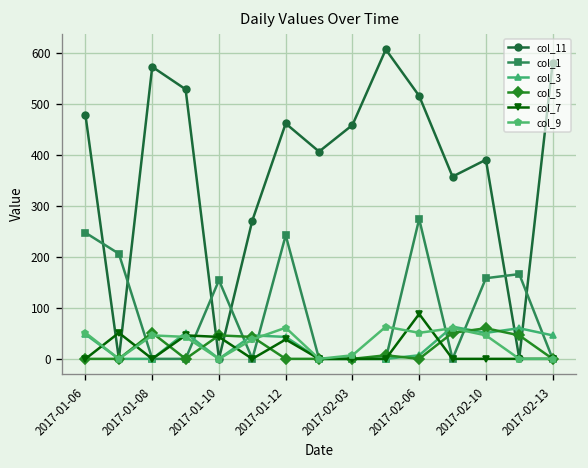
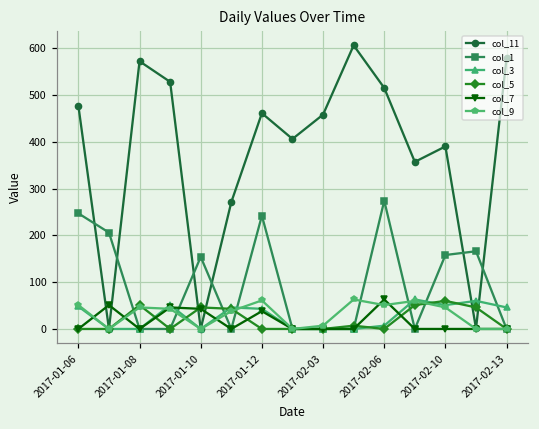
col_7, 2017-02-06: 90 -> 60
